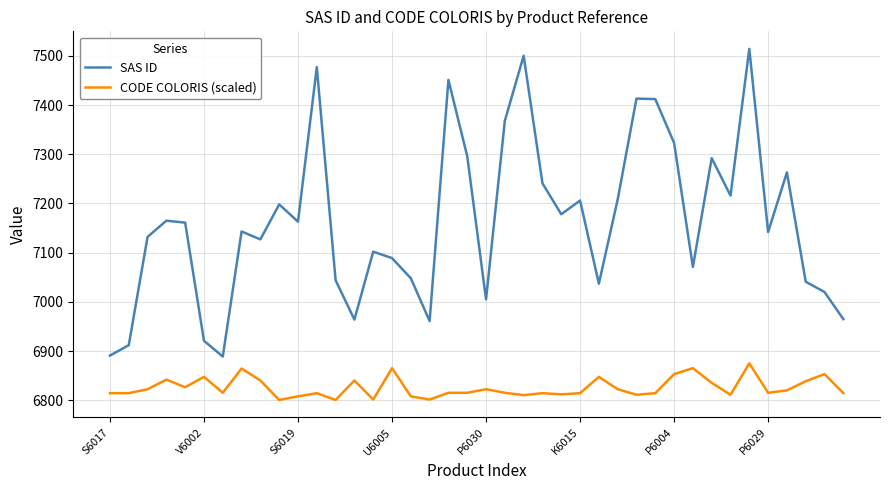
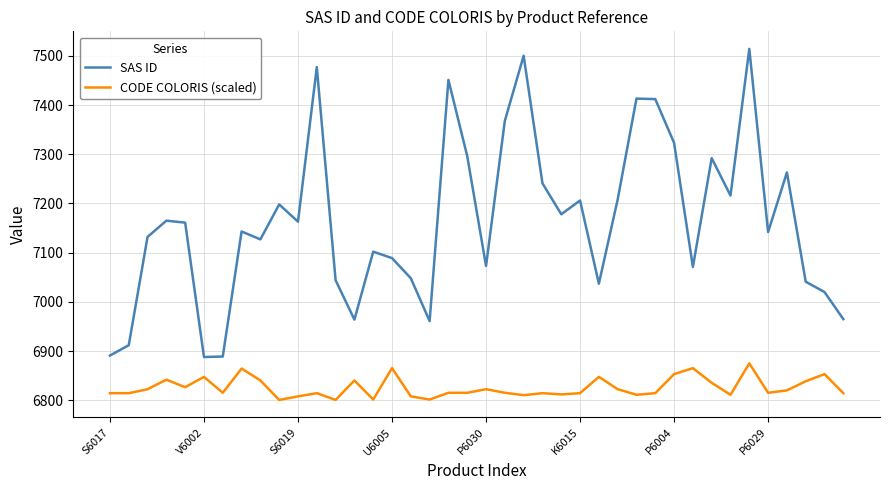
SAS ID, V6002: 6920 -> 6890
SAS ID, P6030: 7010 -> 7070
